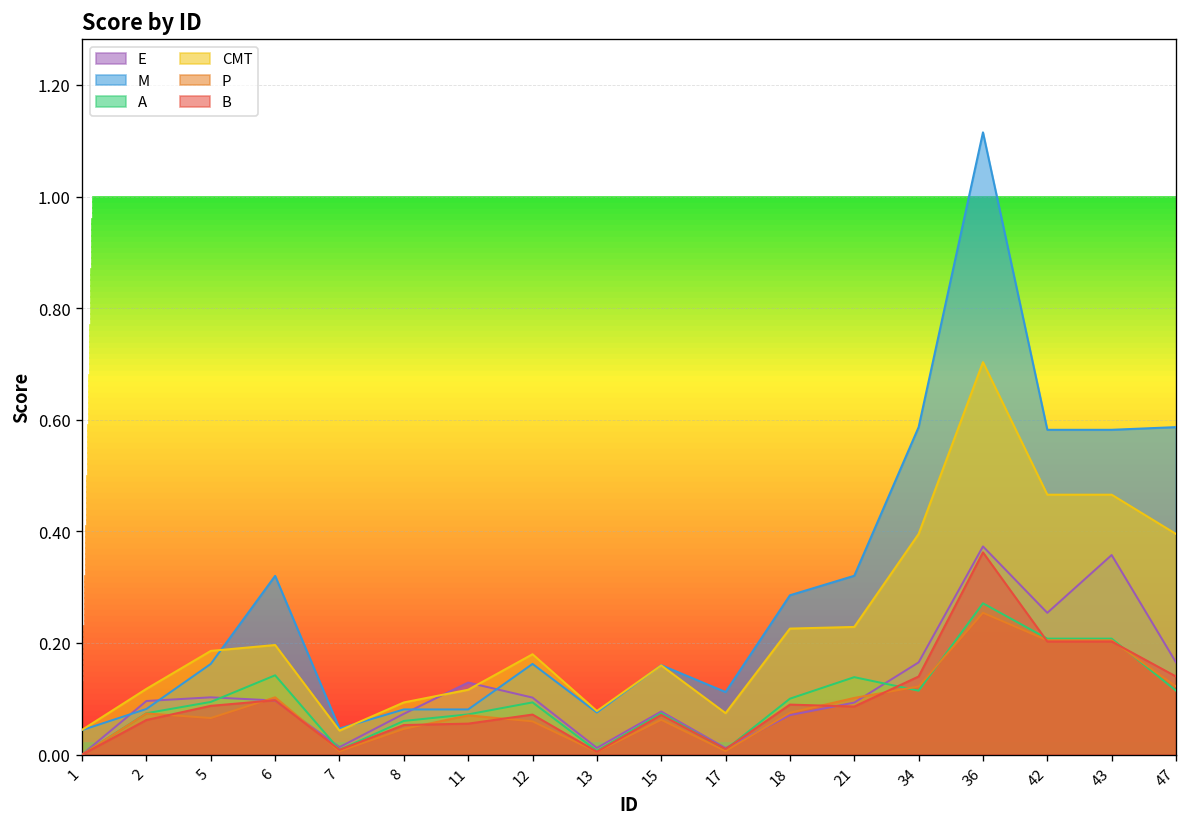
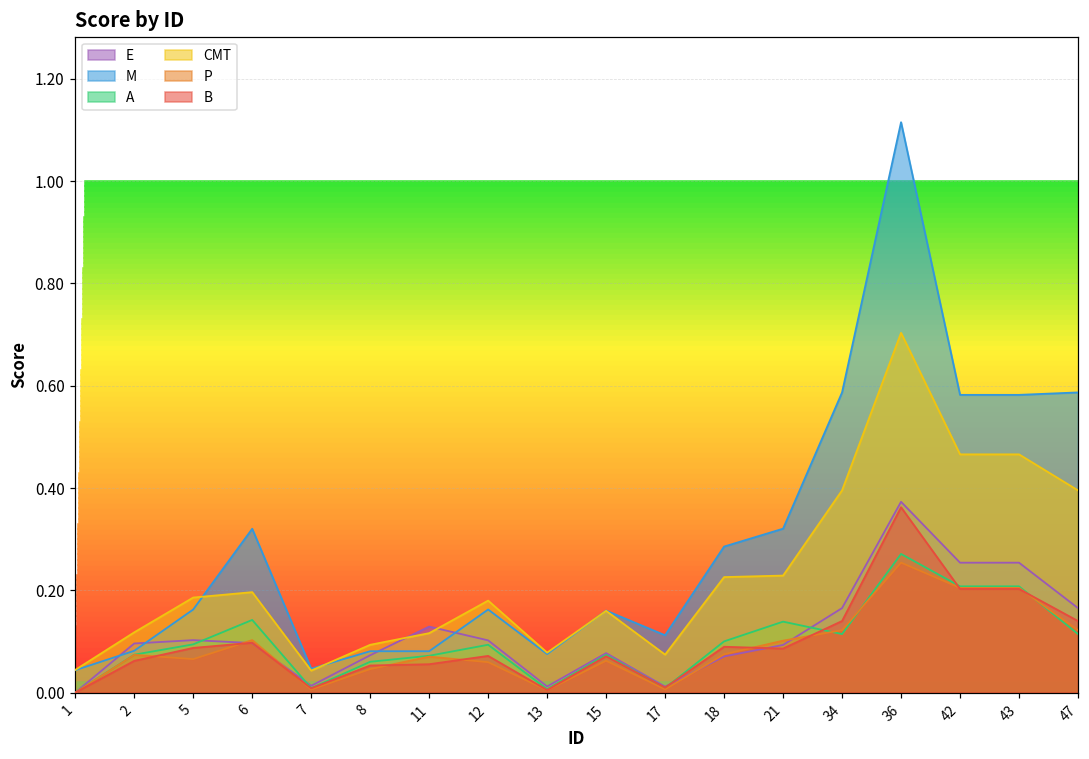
E, 43: 0.36 -> 0.25
